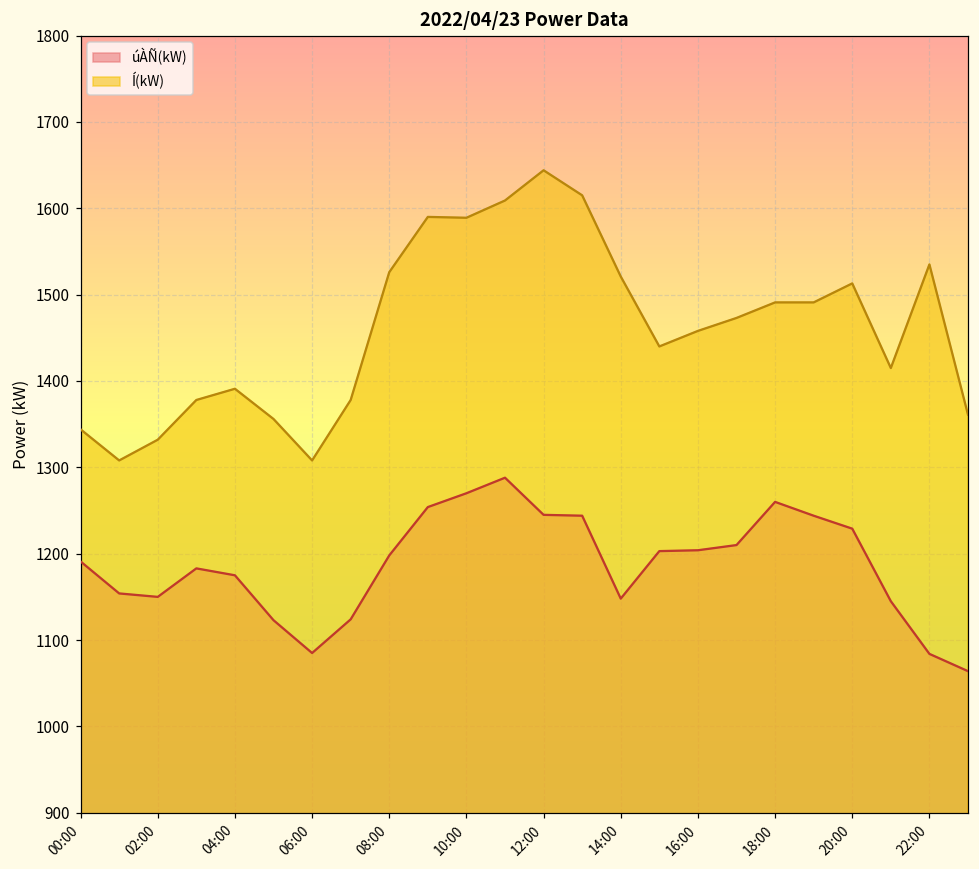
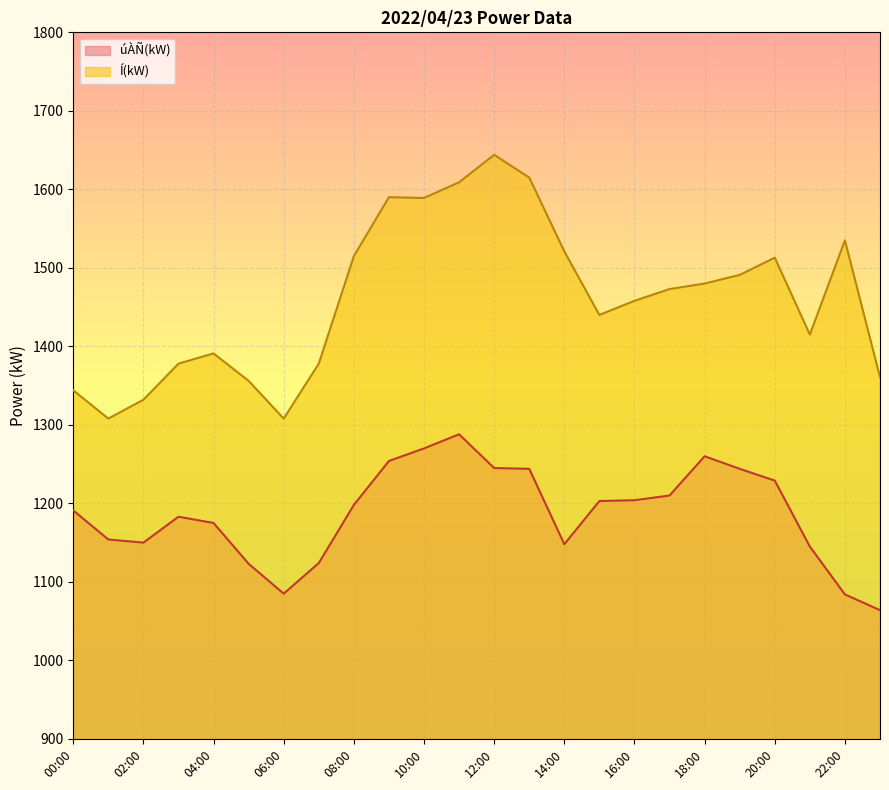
Í(kW), 08:00: 1530 -> 1520
Í(kW), 18:00: 1490 -> 1480
